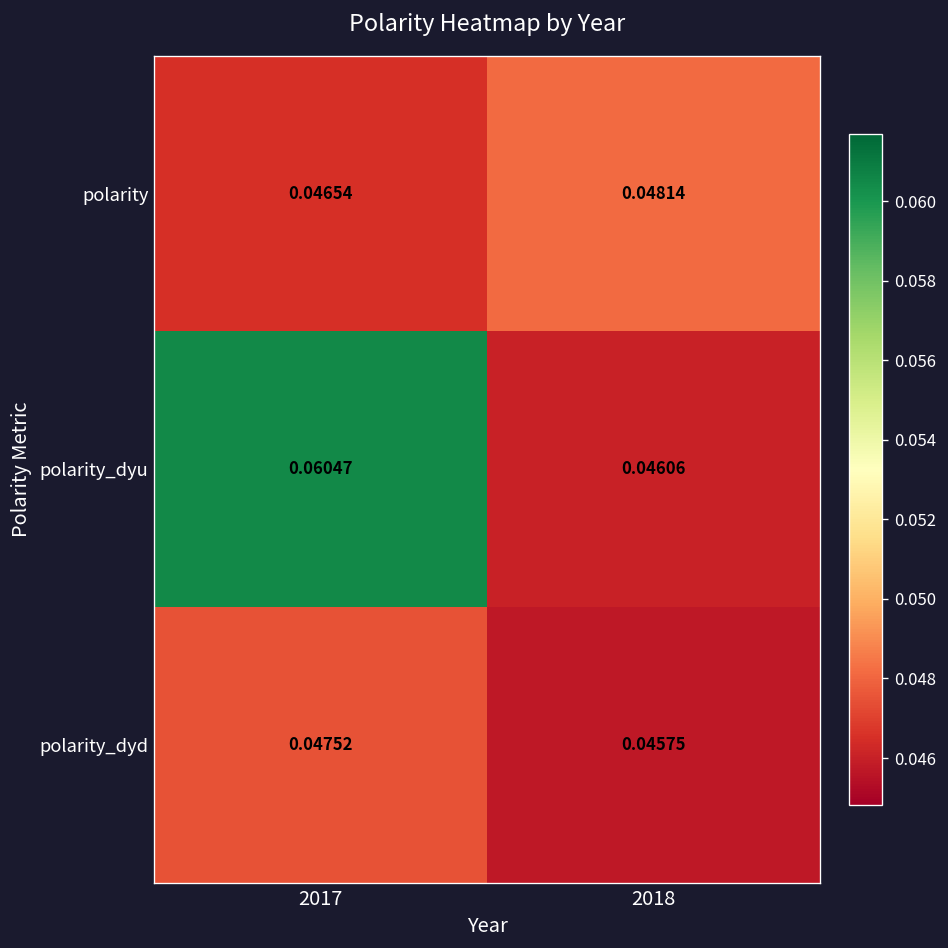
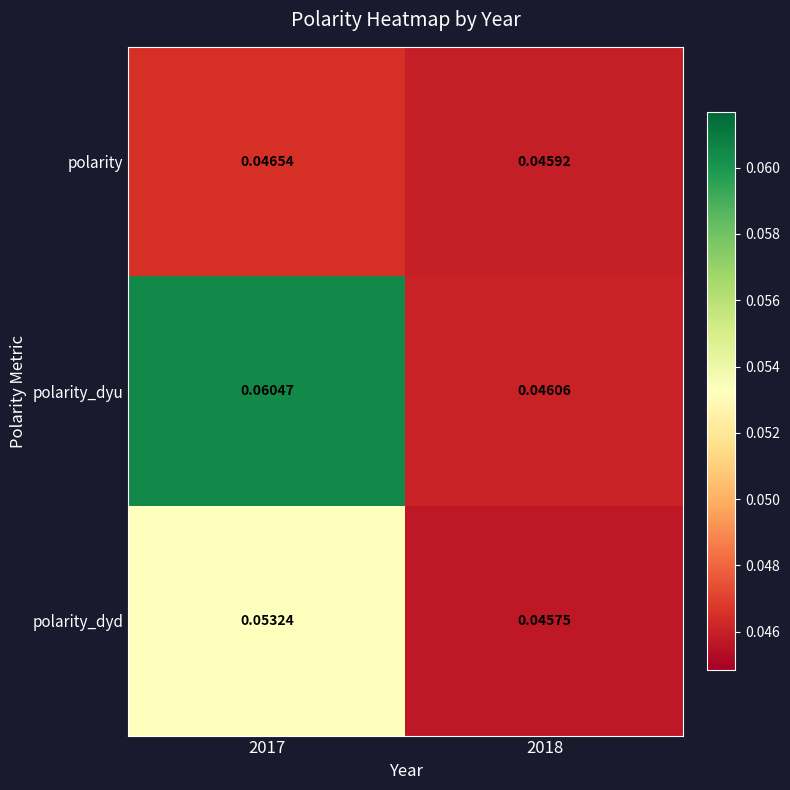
polarity, 2018: 0.04814 -> 0.04592
polarity_dyd, 2017: 0.04752 -> 0.05324
